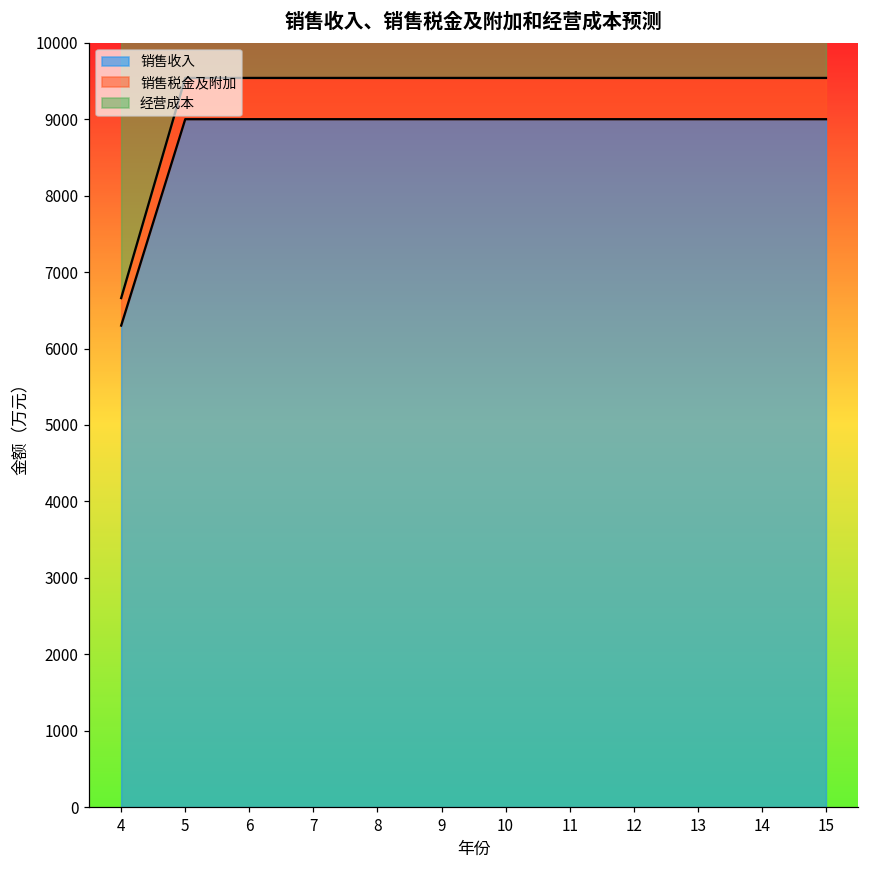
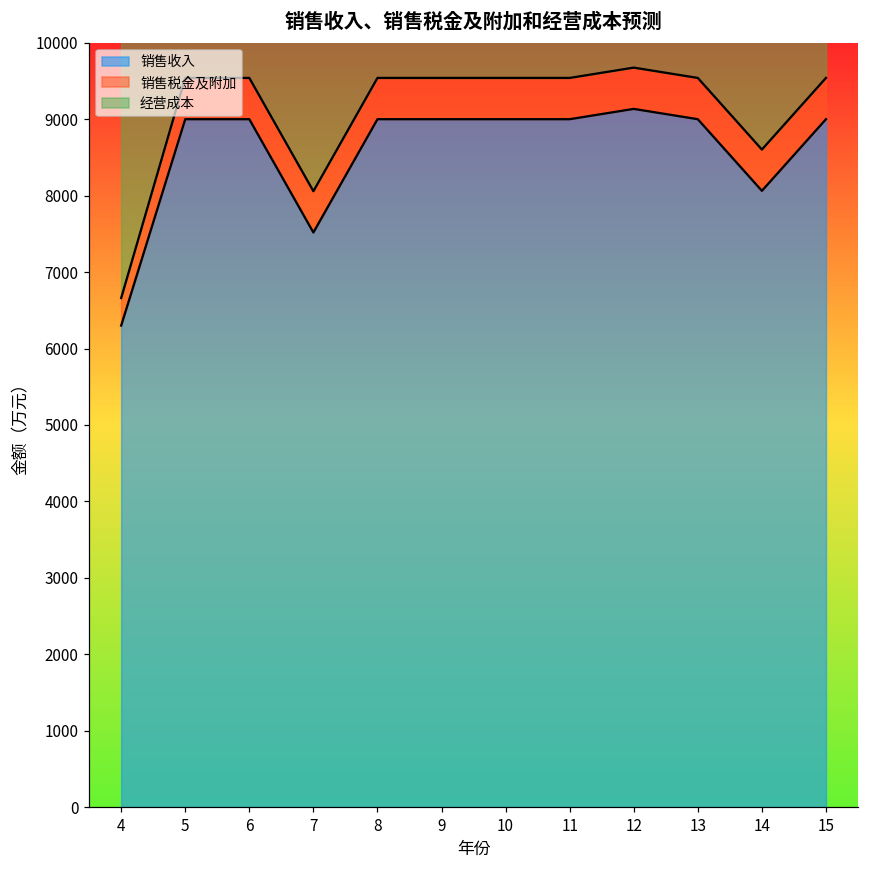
销售收入, 7: 9000 -> 7500
销售收入, 12: 9000 -> 9100
销售收入, 14: 9000 -> 8100
